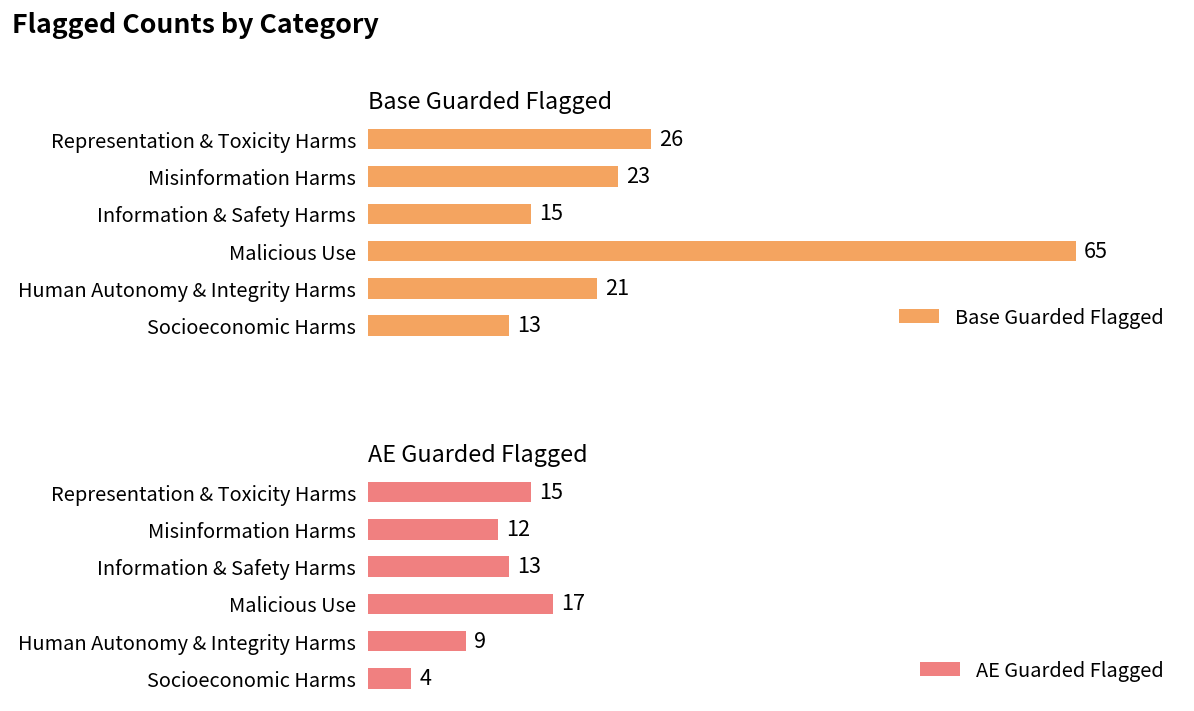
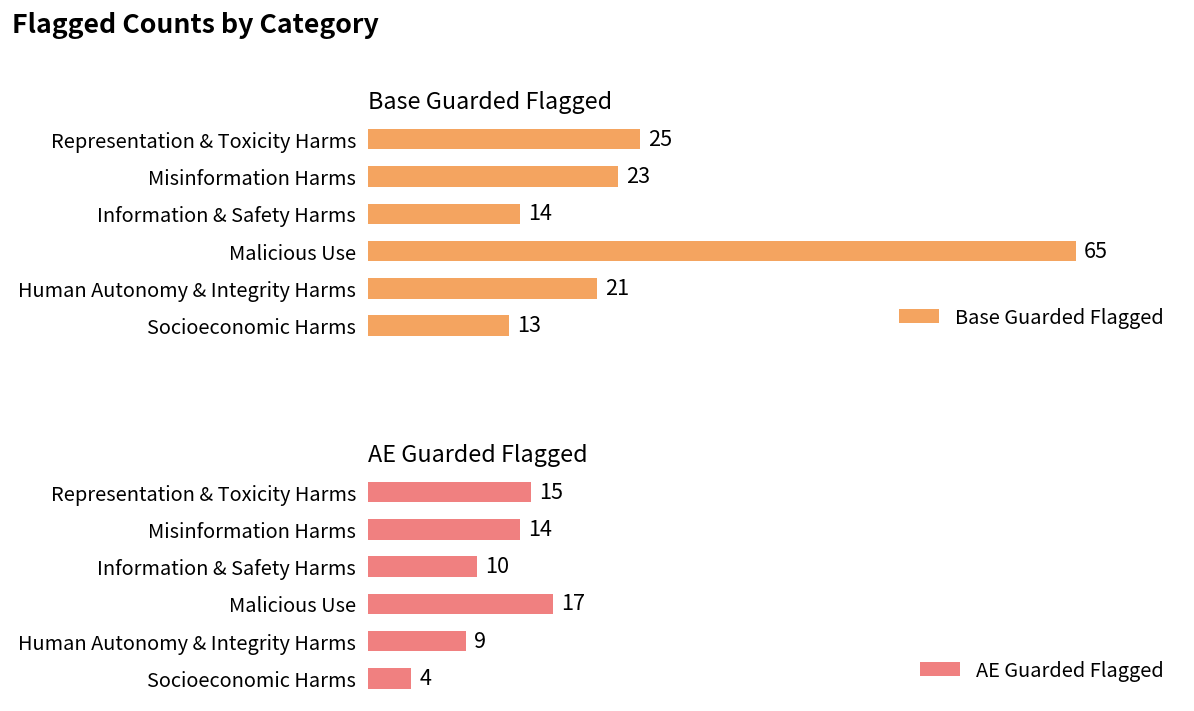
Base Guarded Flagged, Representation & Toxicity Harms: 26 -> 25
Base Guarded Flagged, Information & Safety Harms: 15 -> 14
AE Guarded Flagged, Misinformation Harms: 12 -> 14
AE Guarded Flagged, Information & Safety Harms: 13 -> 10
